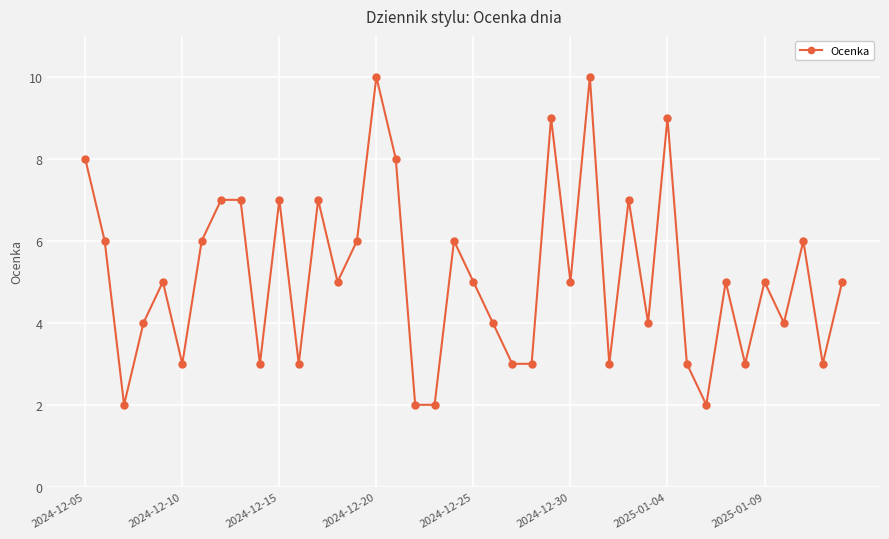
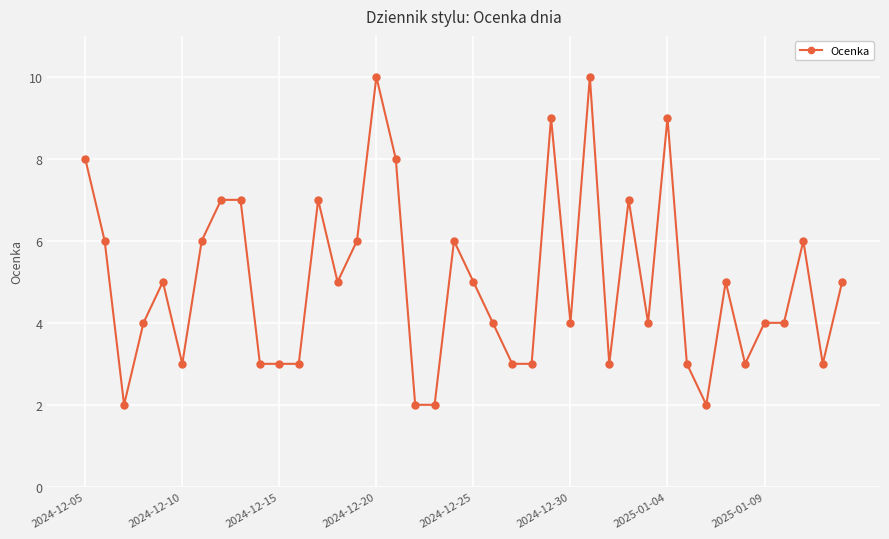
2024-12-15: 7 -> 3
2024-12-30: 5 -> 4
2025-01-09: 5 -> 4
